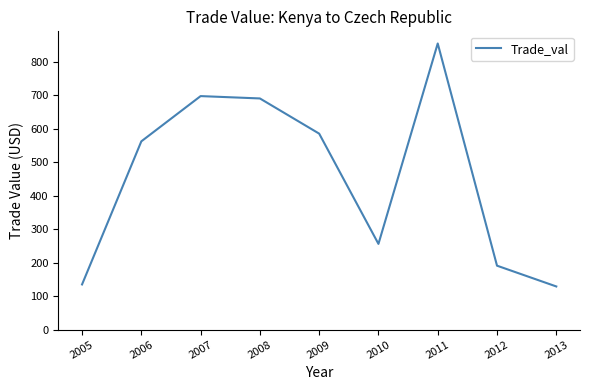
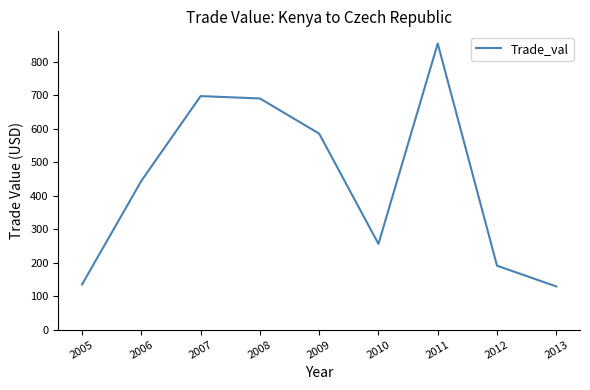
2006: 560 -> 440
